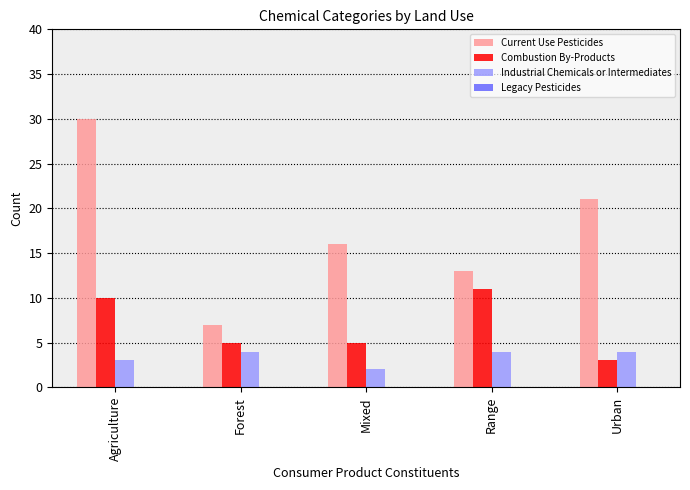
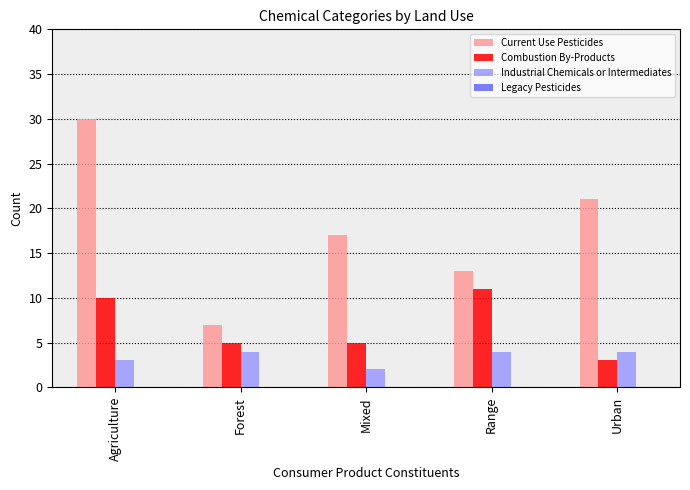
Current Use Pesticides, Mixed: 16 -> 17
